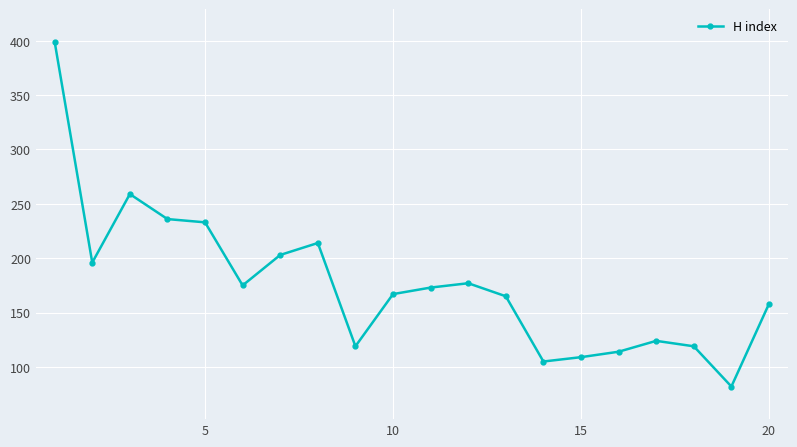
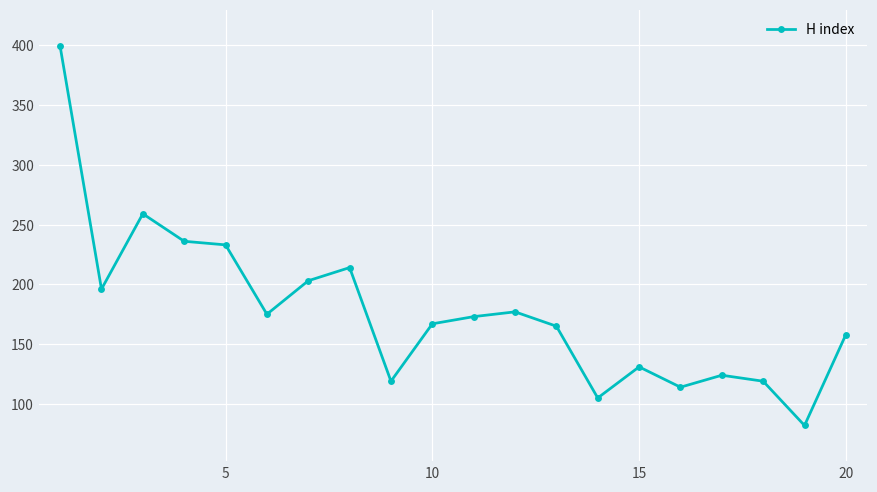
15: 109 -> 131
